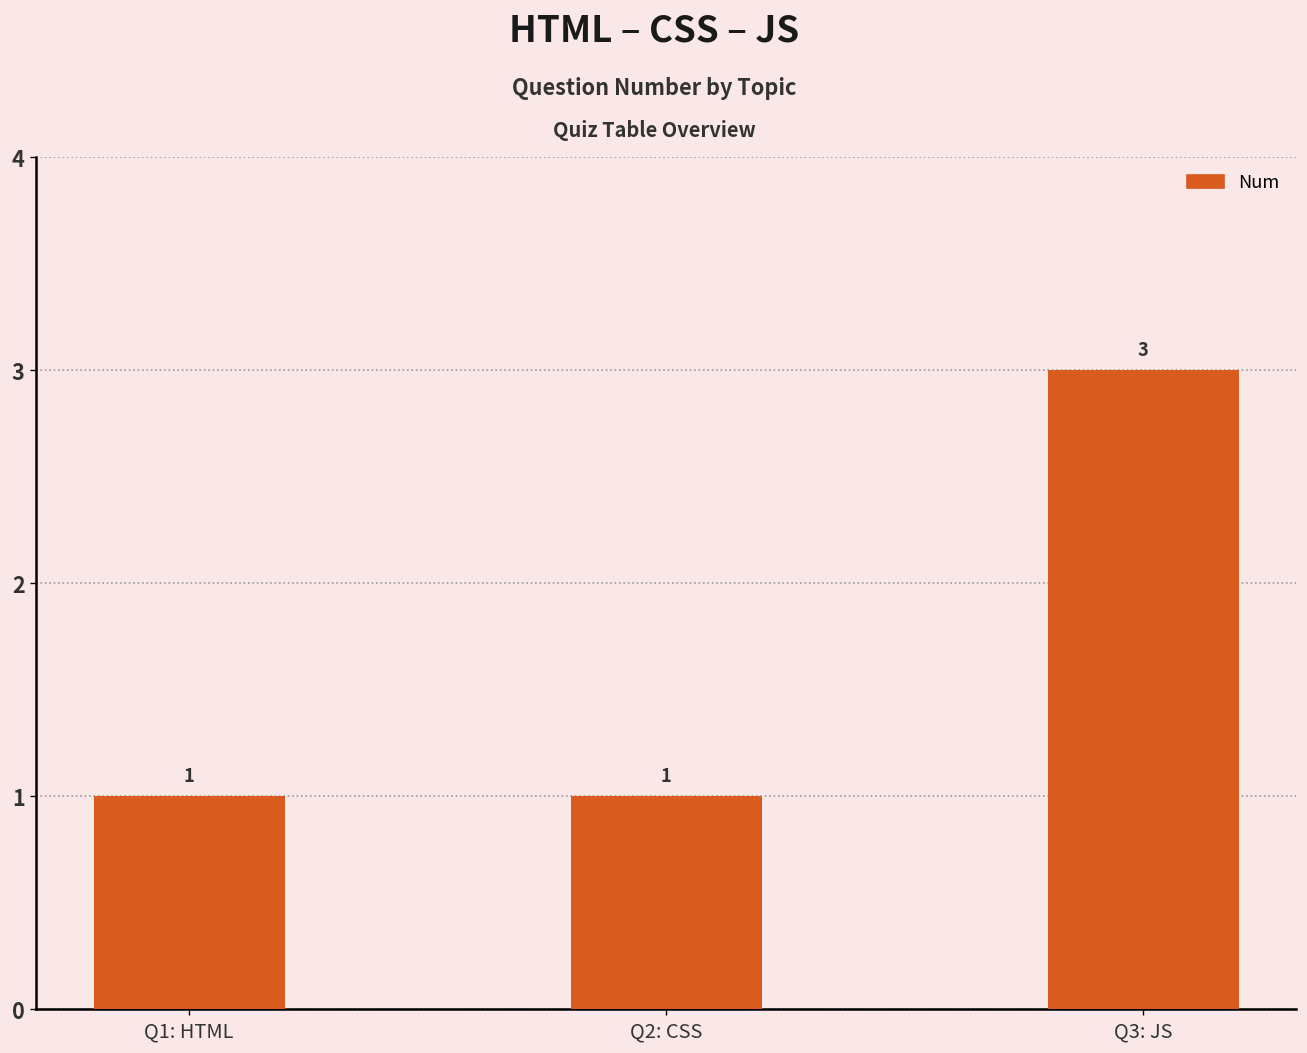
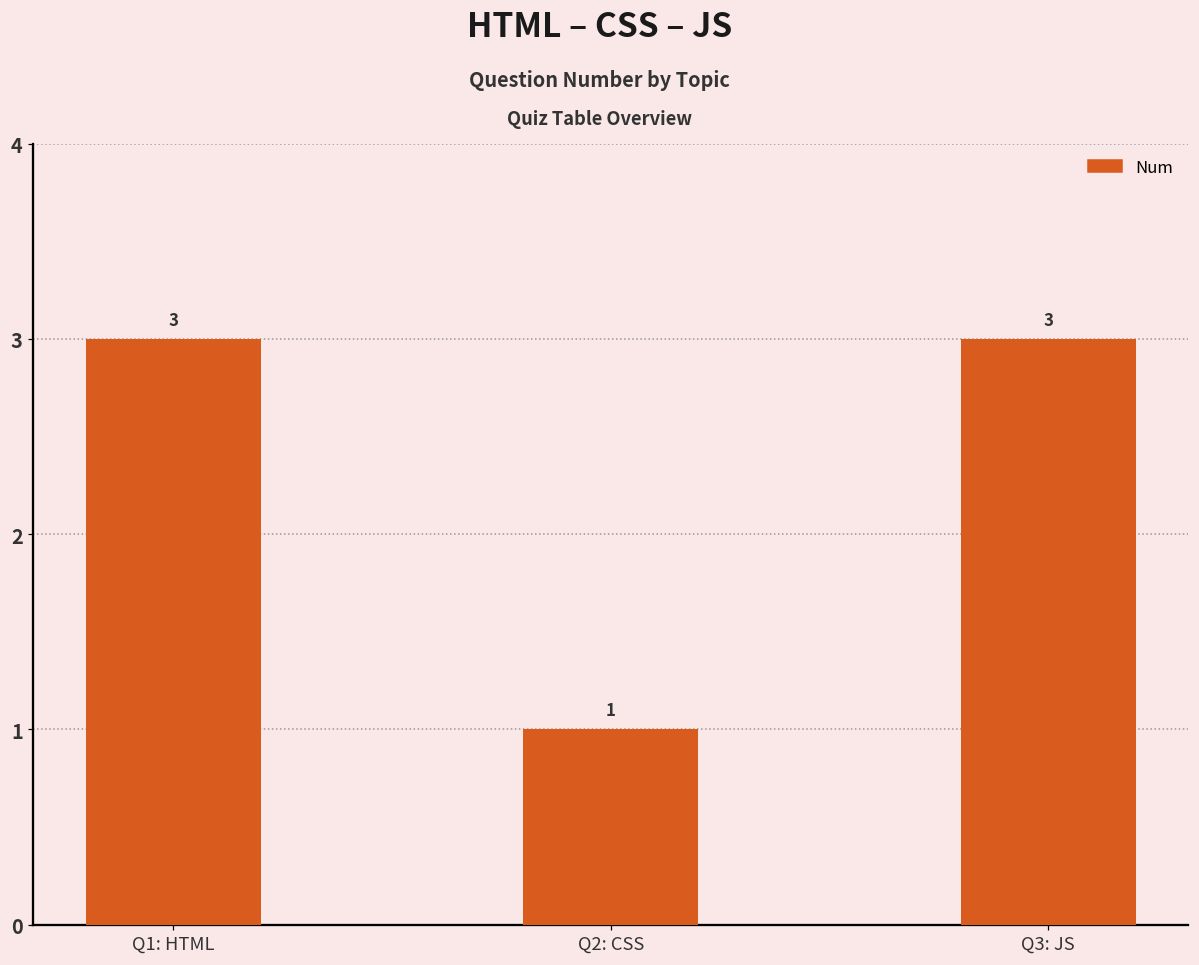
Q1: HTML: 1 -> 3
